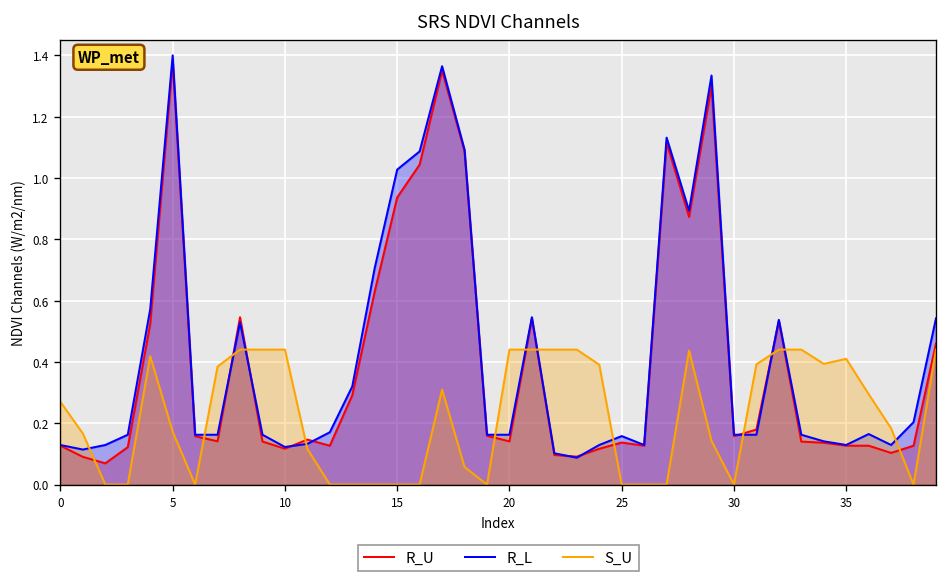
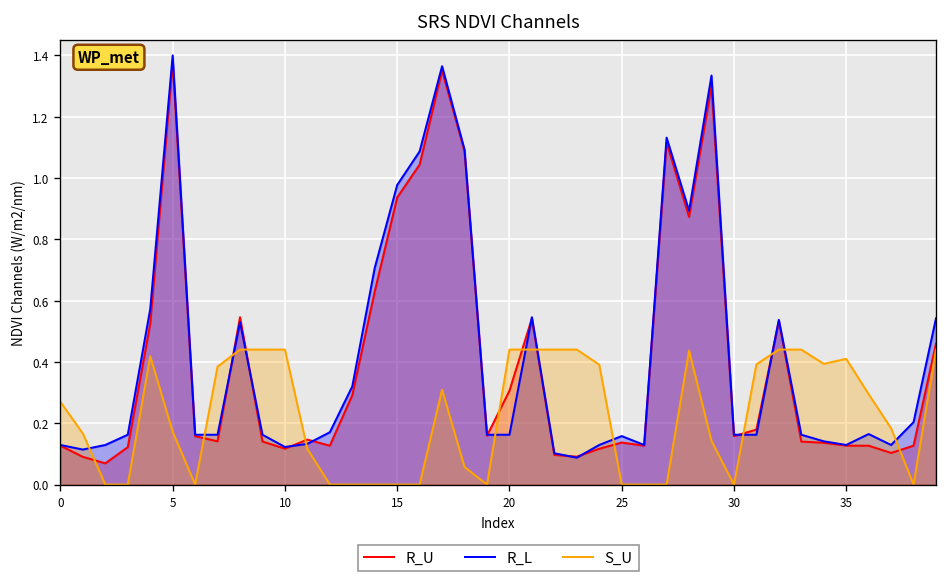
R_L, 15: 1.03 -> 0.98
R_U, 20: 0.14 -> 0.31
